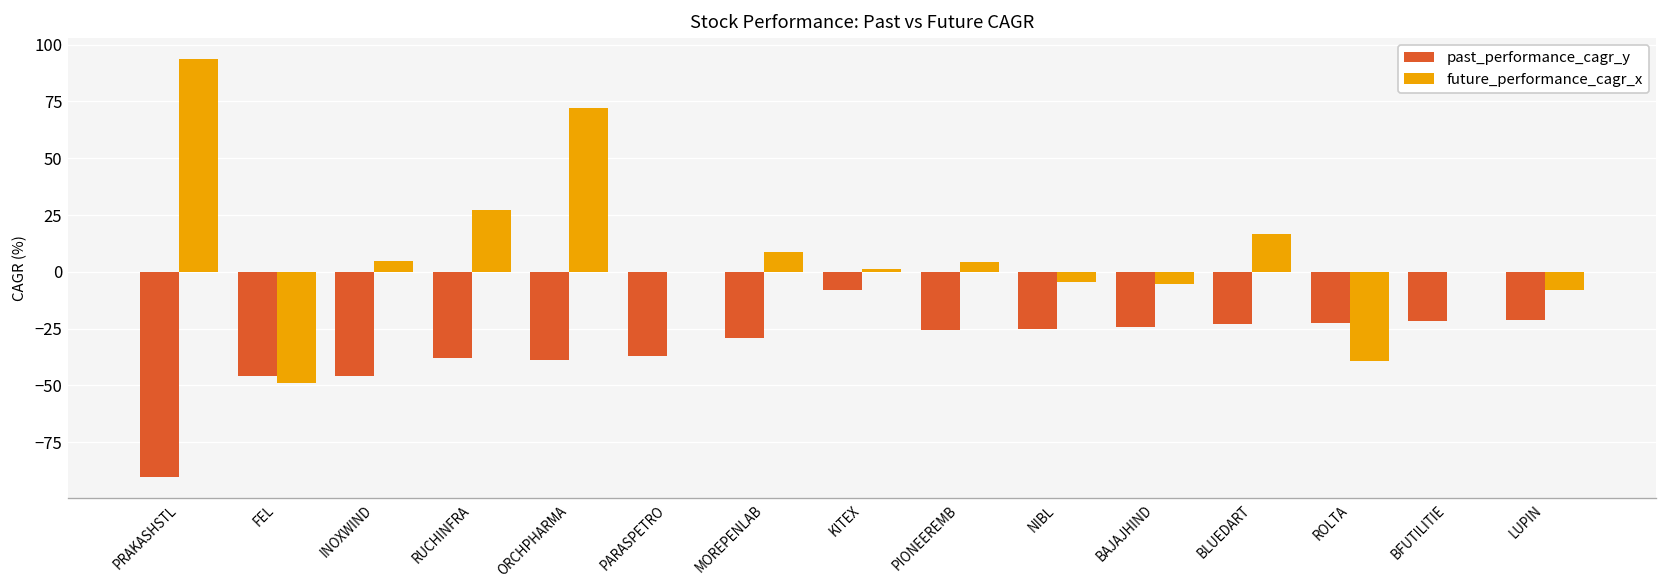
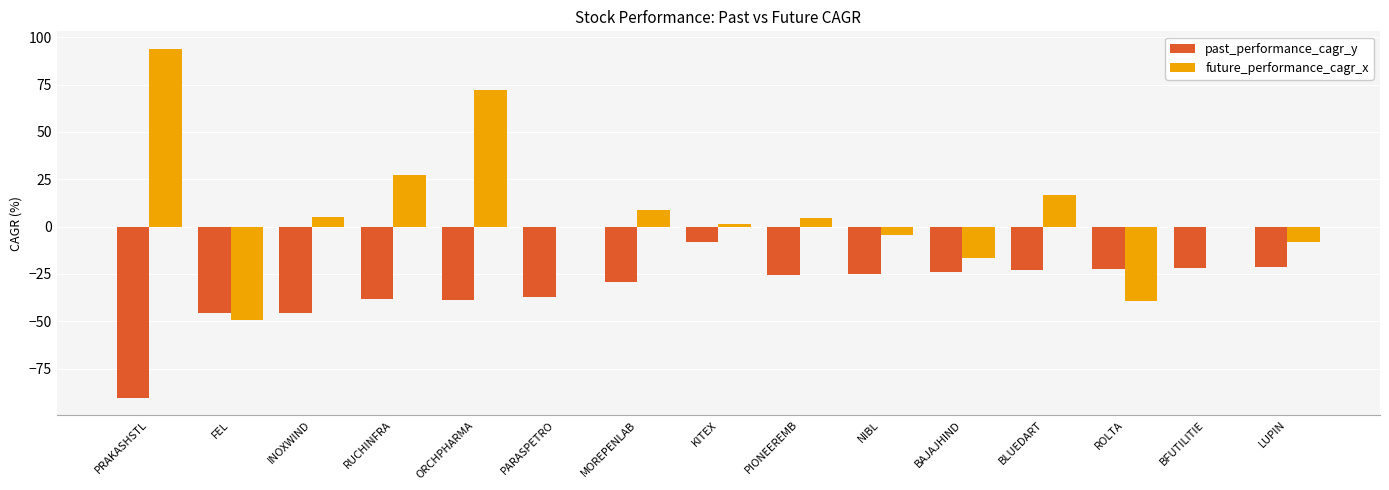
future_performance_cagr_x, BAJAJHIND: -6 -> -17
